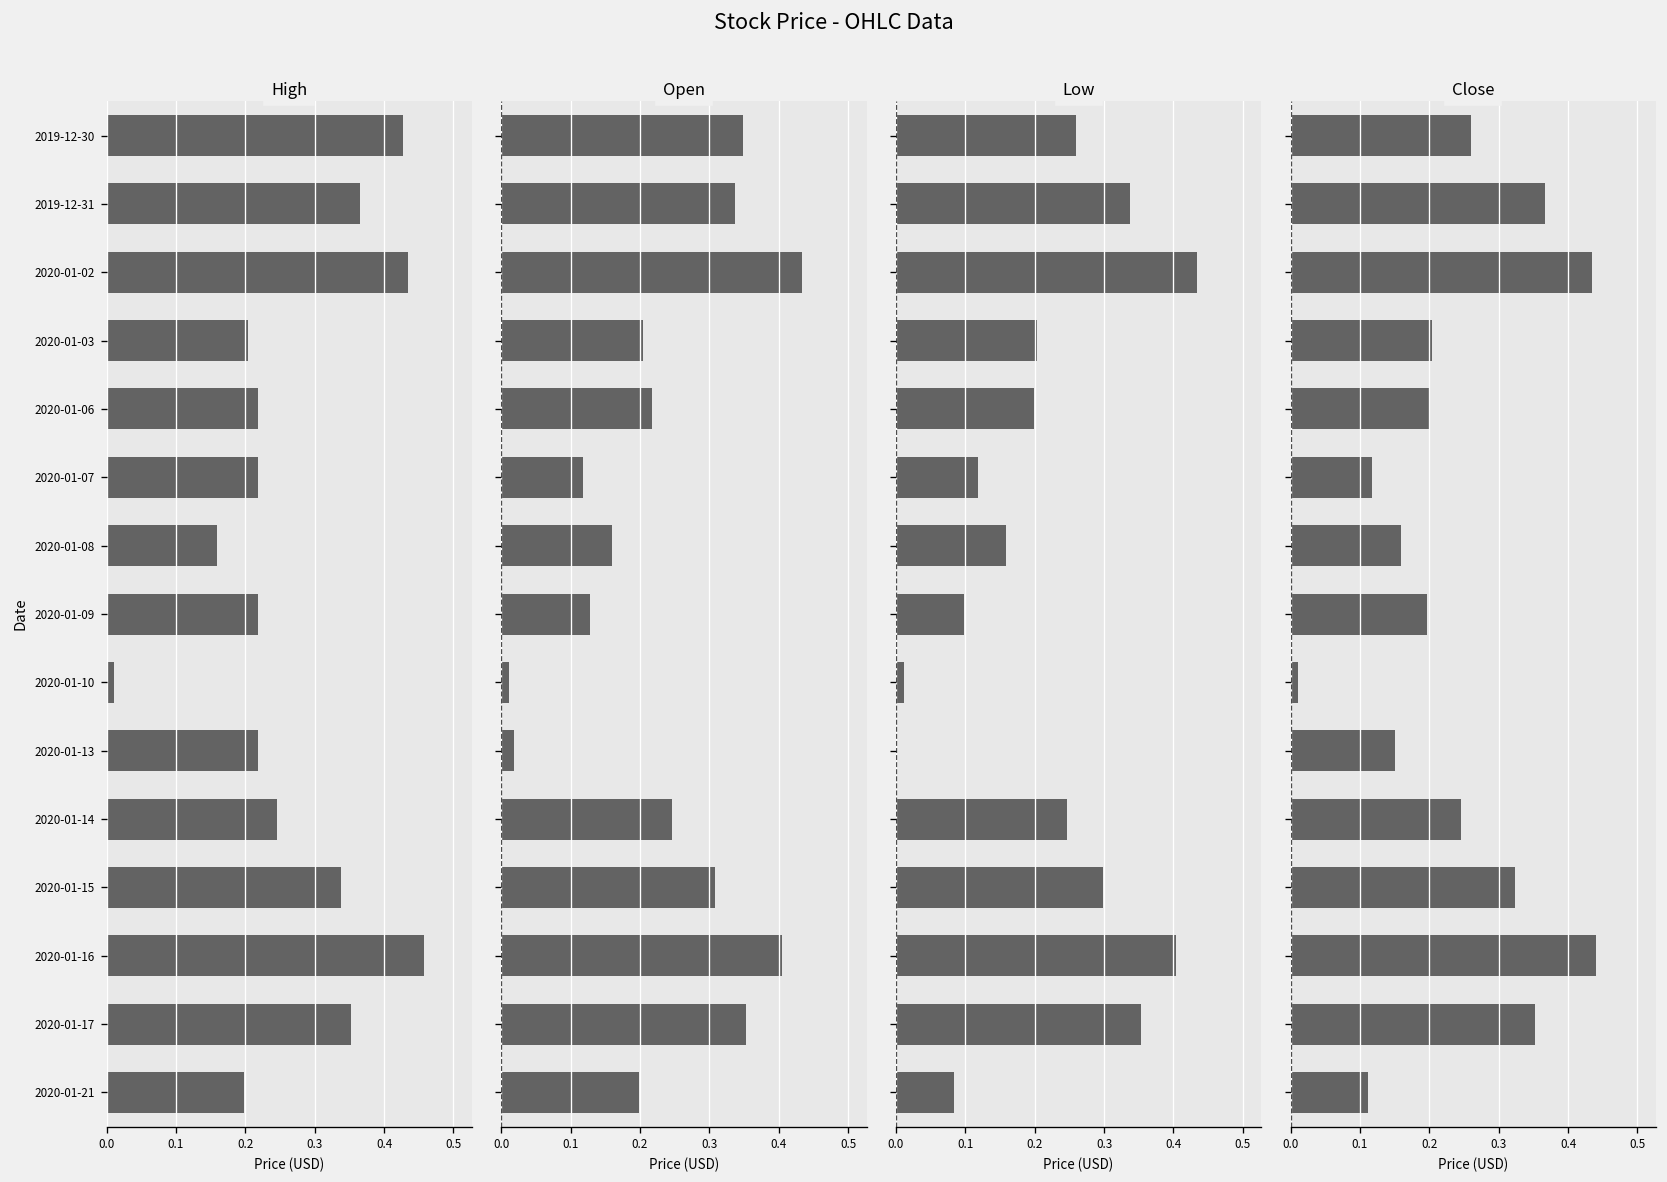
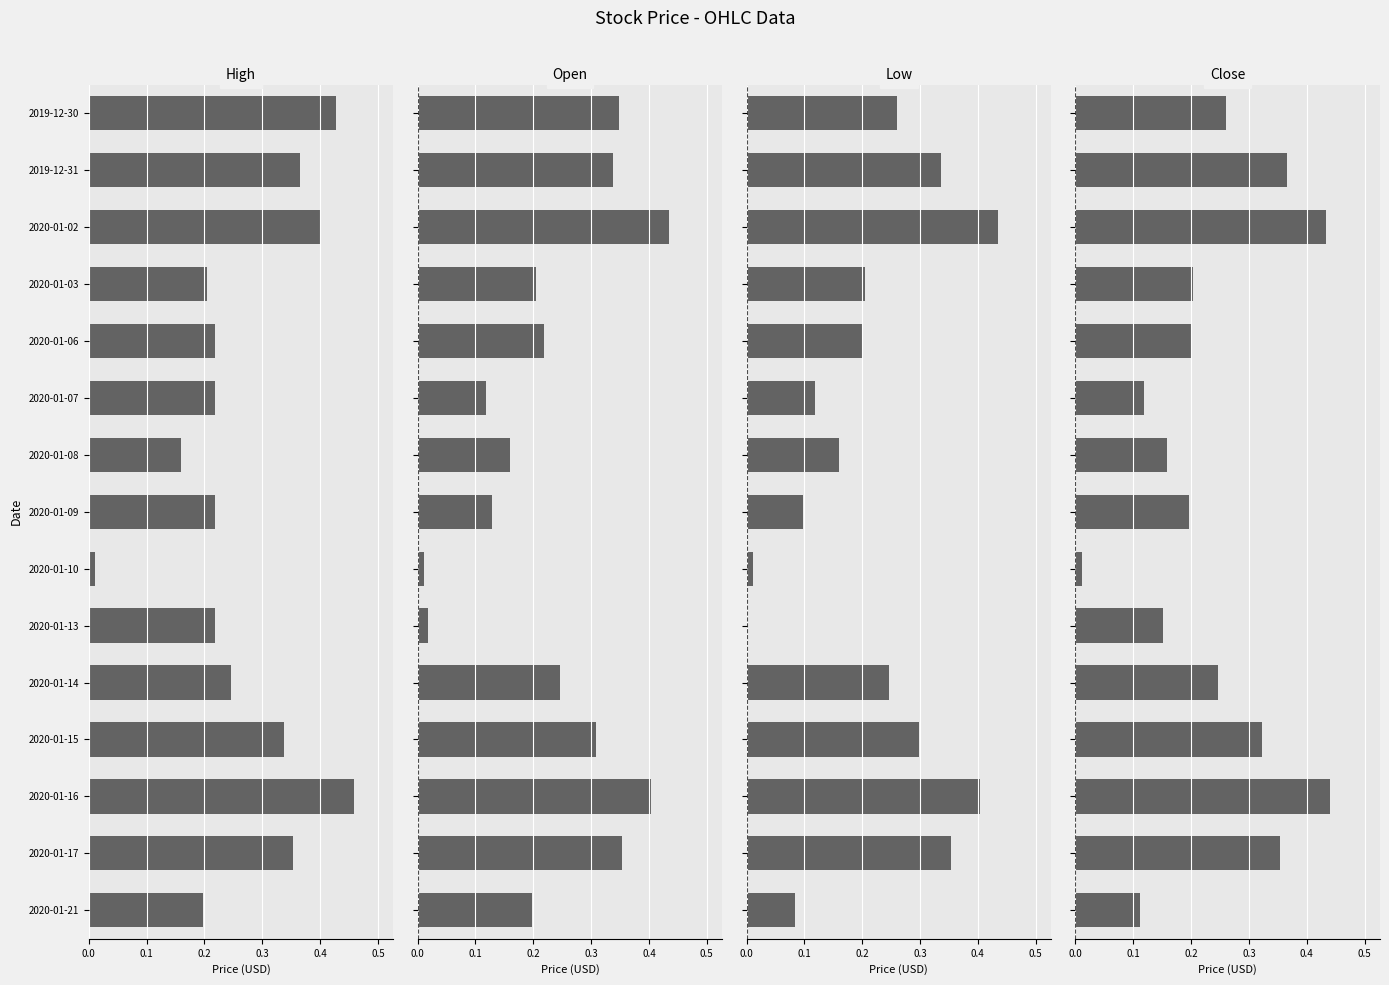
High, 2020-01-02: 0.43 -> 0.40
